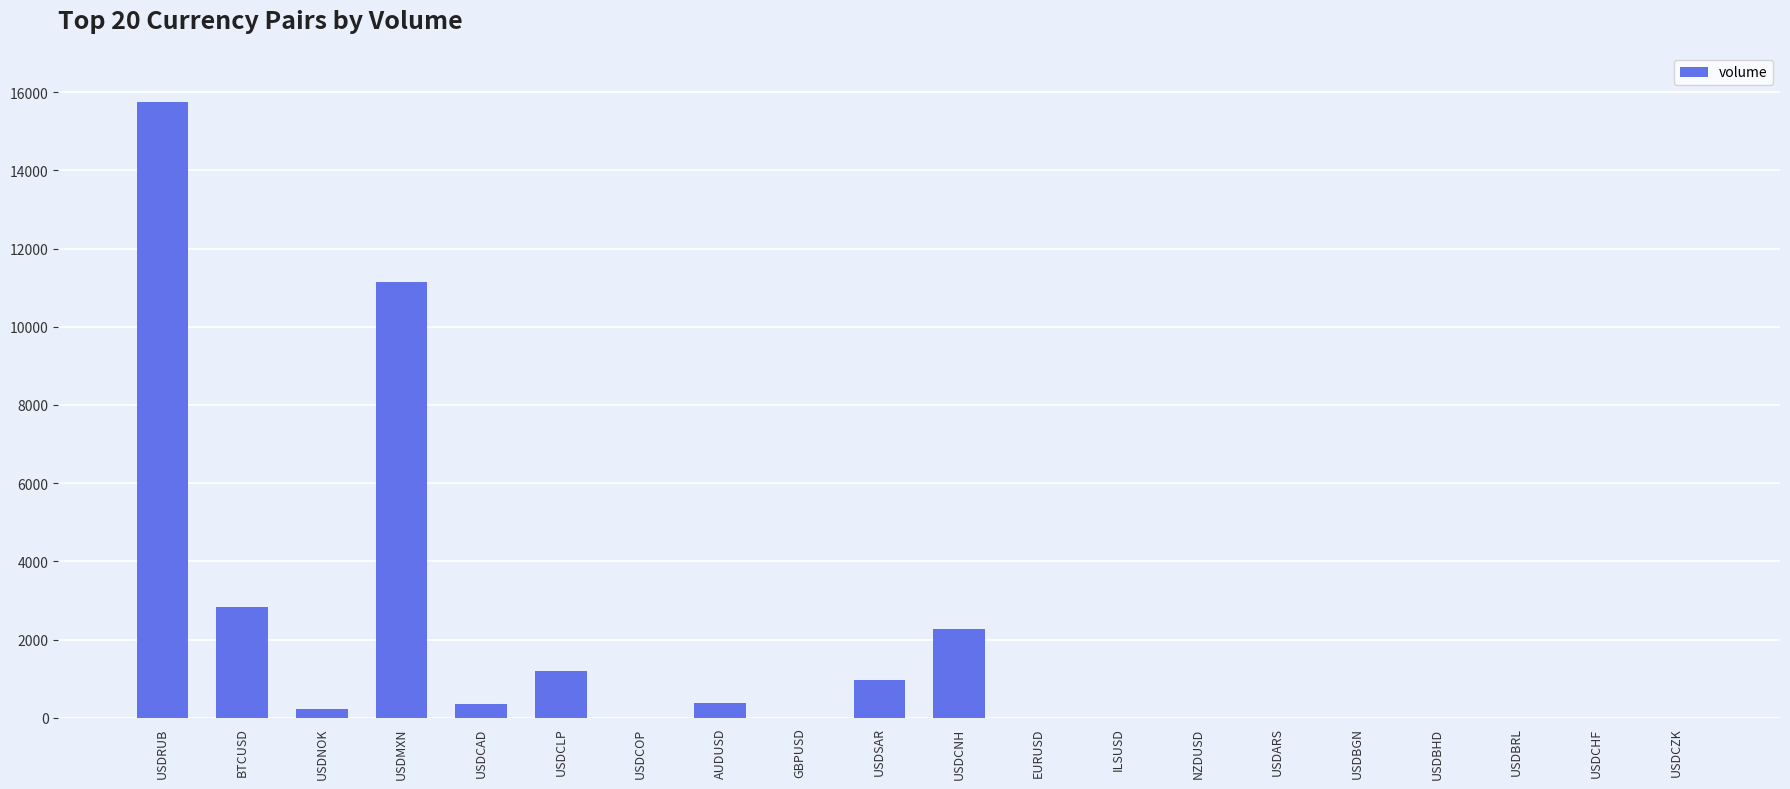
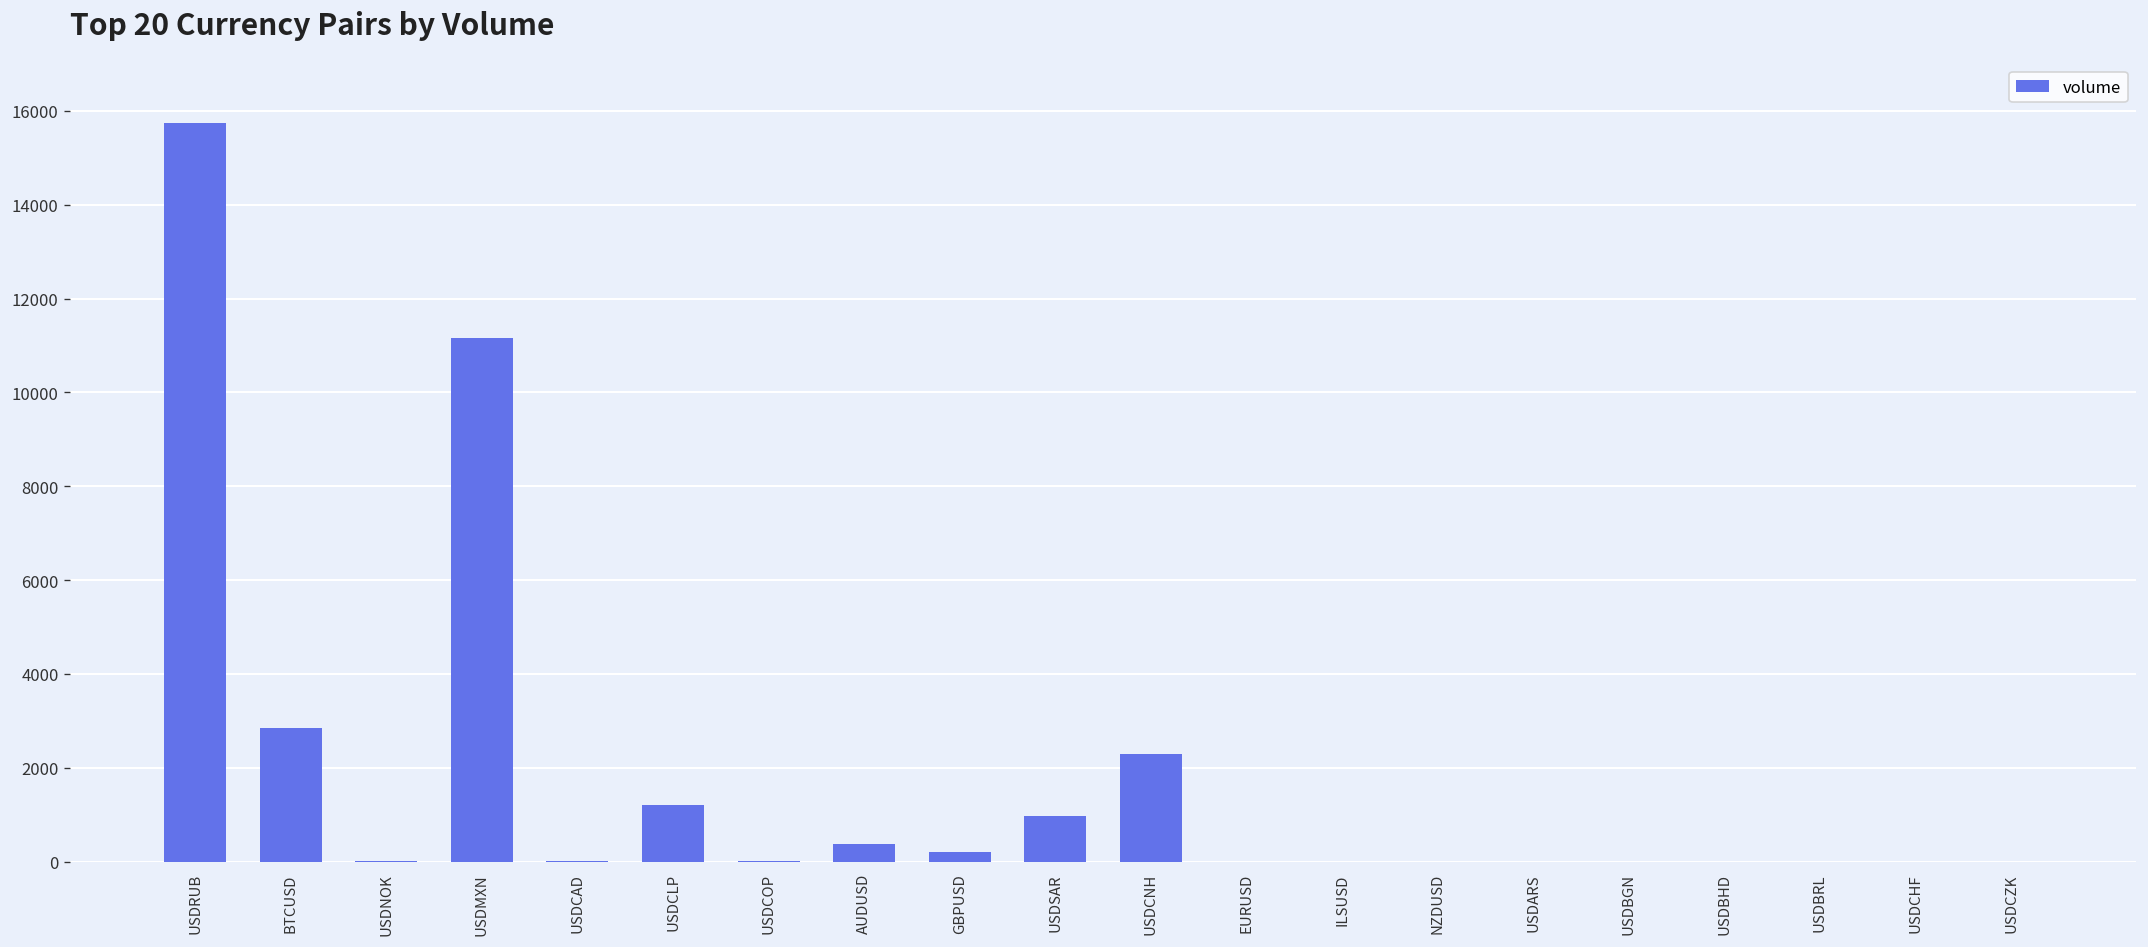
USDNOK: 200 -> 0
USDCAD: 300 -> 0
GBPUSD: 0 -> 200
